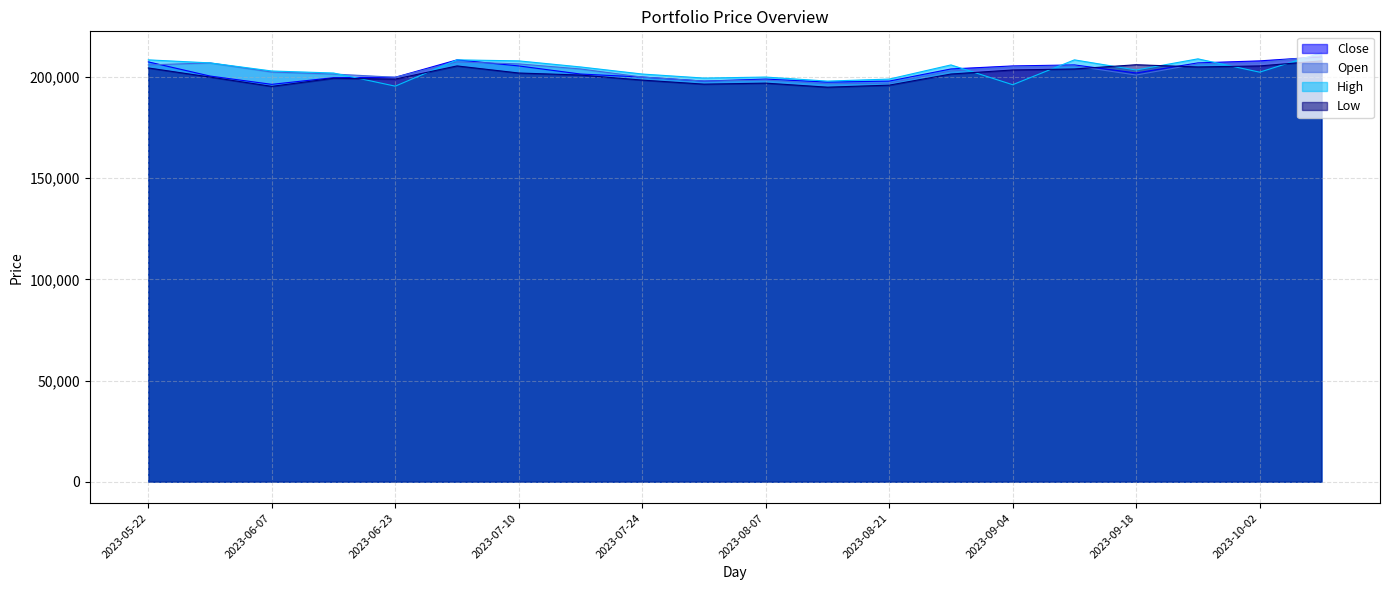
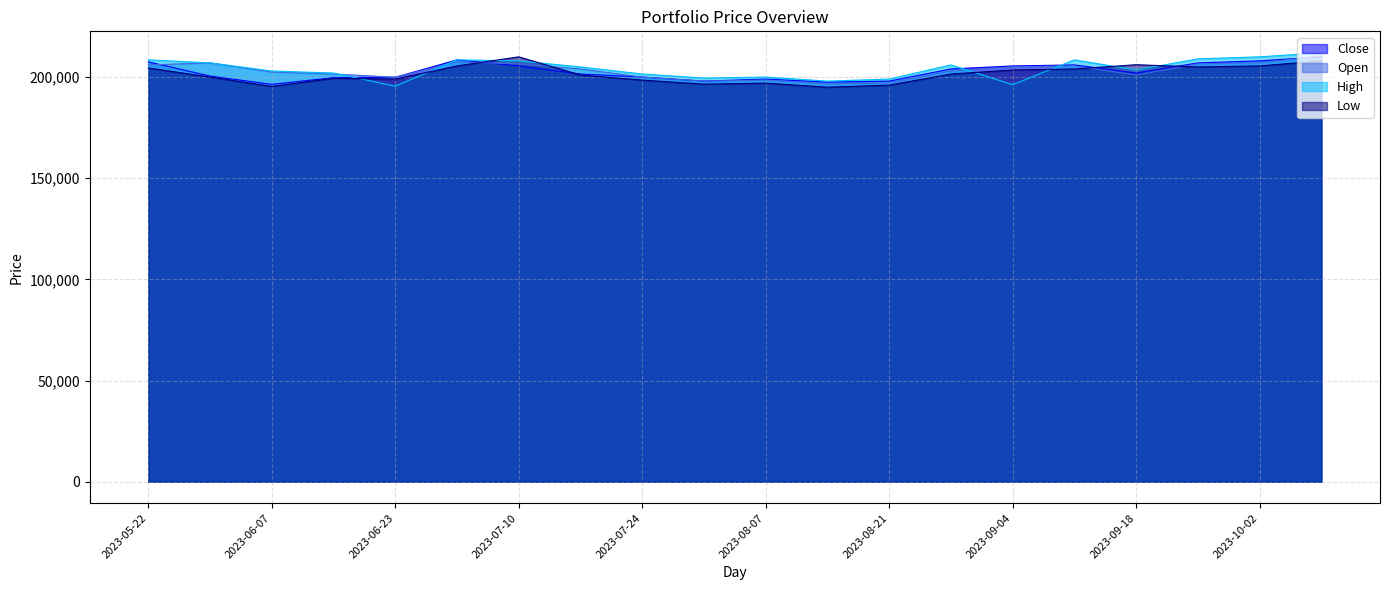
Low, 2023-07-10: 202,000 -> 210,000
High, 2023-10-02: 202,000 -> 210,000
